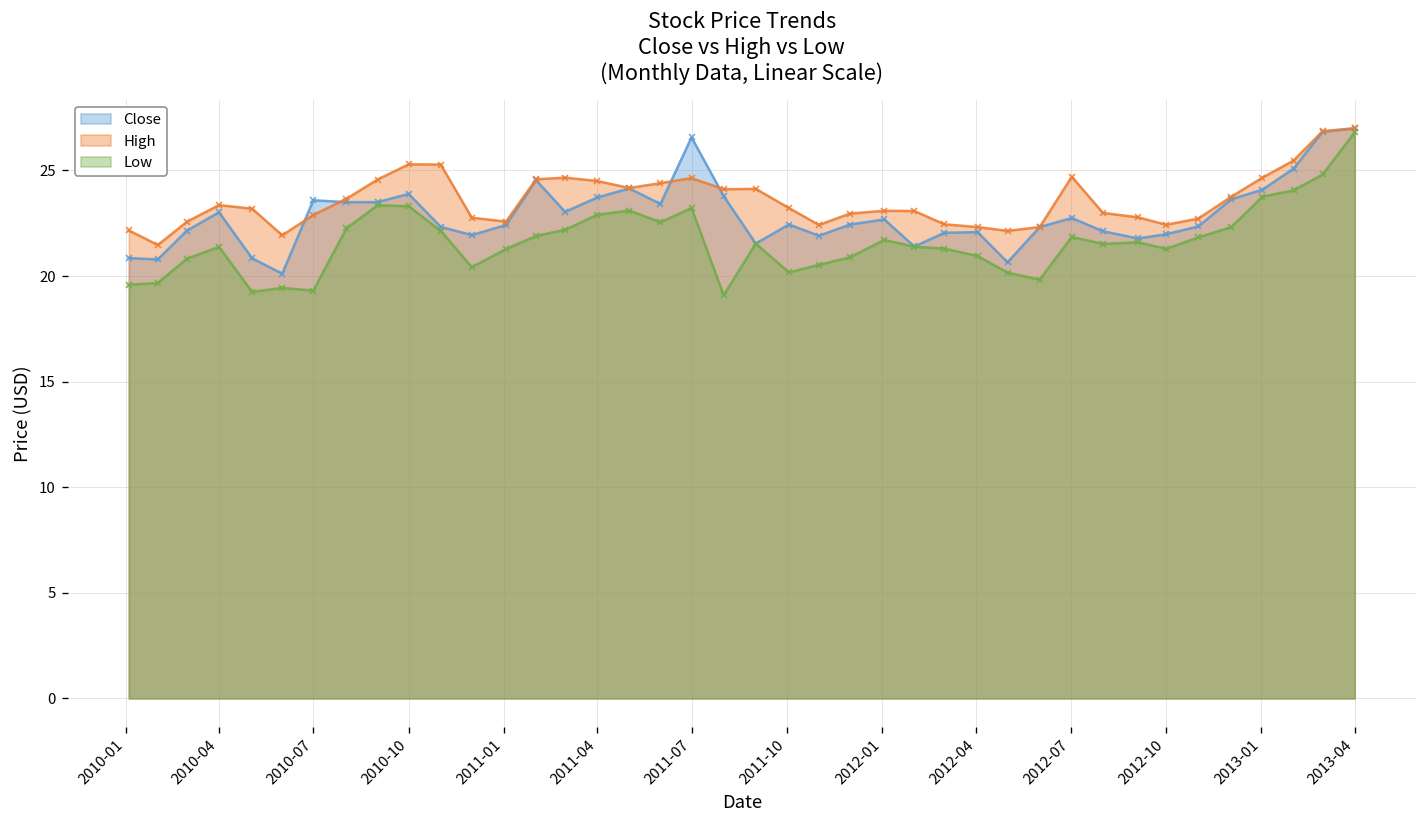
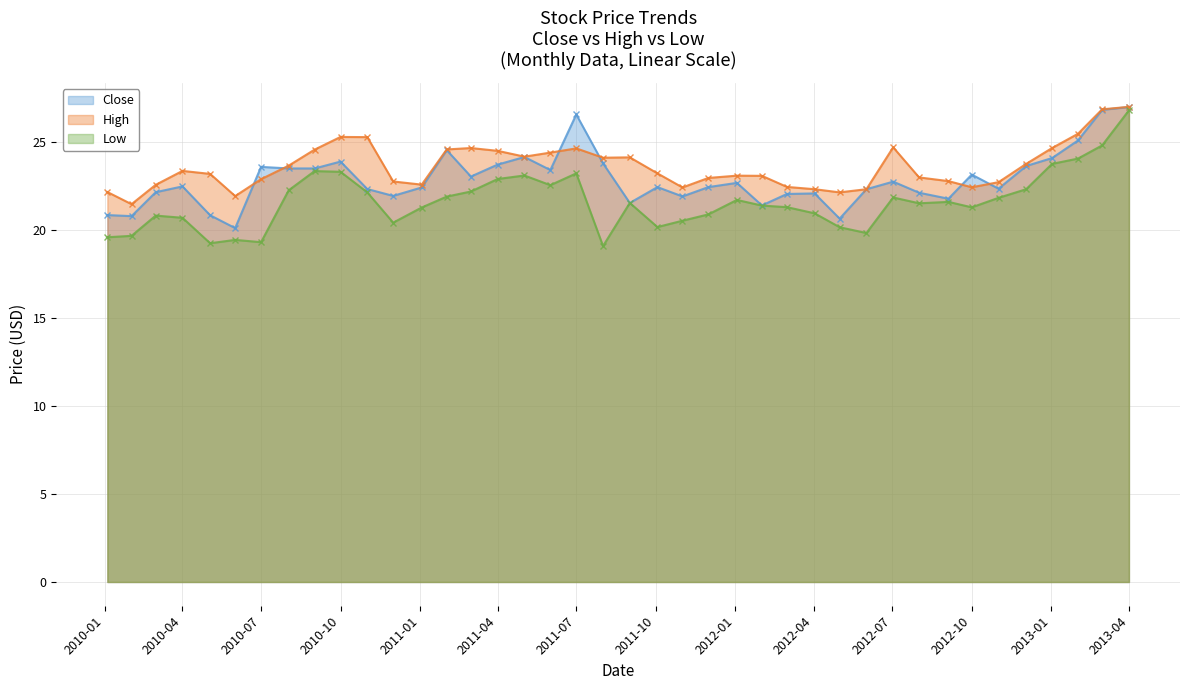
Close, 2010-04: 23.0 -> 22.5
Low, 2010-04: 21.4 -> 20.7
Close, 2012-10: 22.0 -> 23.2
